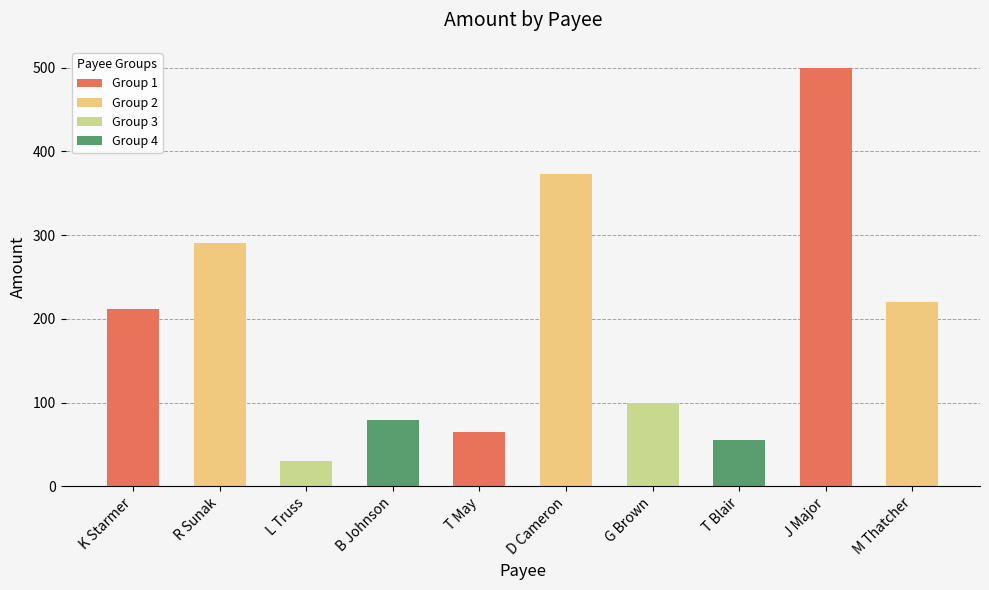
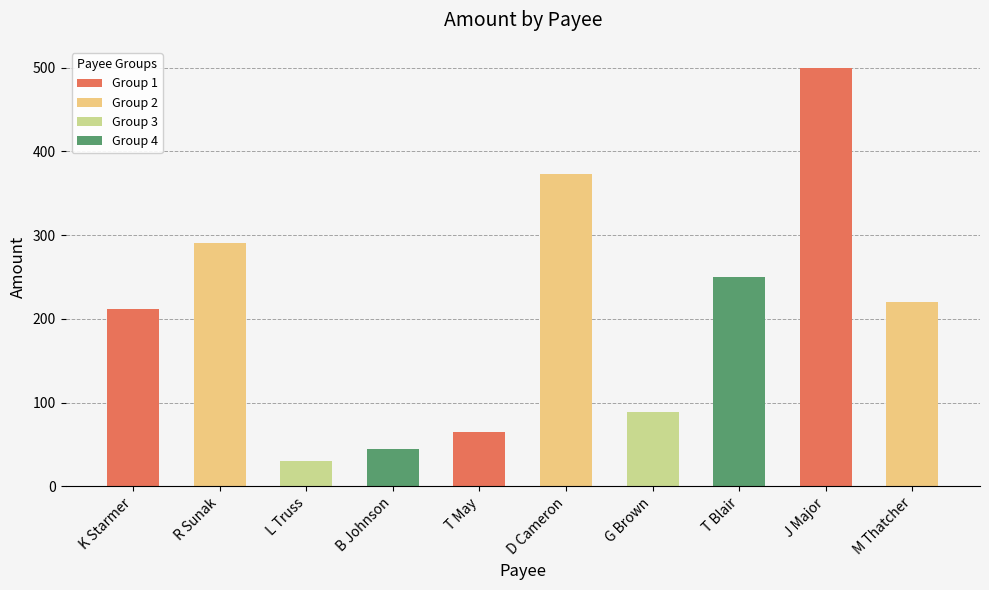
B Johnson: 80 -> 50
G Brown: 100 -> 90
T Blair: 50 -> 250
